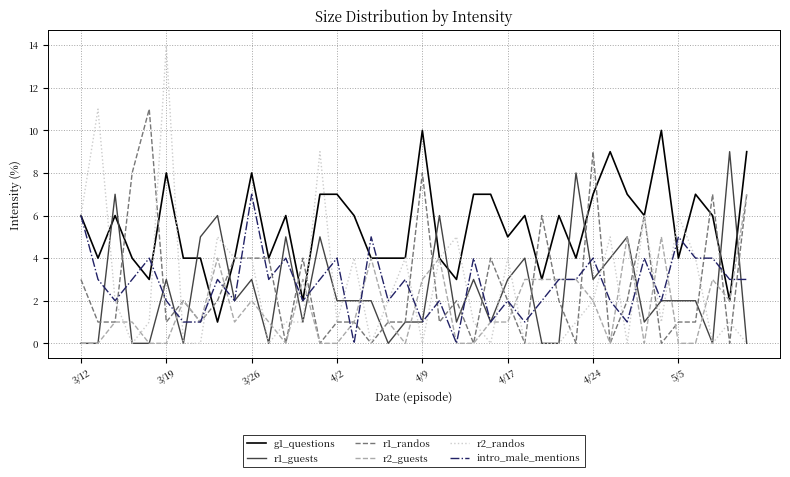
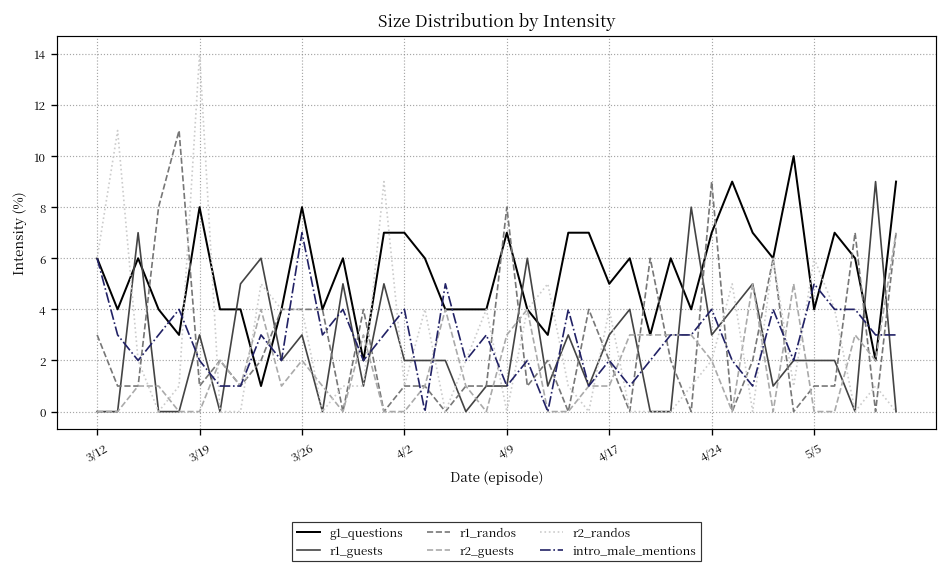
g1_questions, 4/9: 10 -> 7
